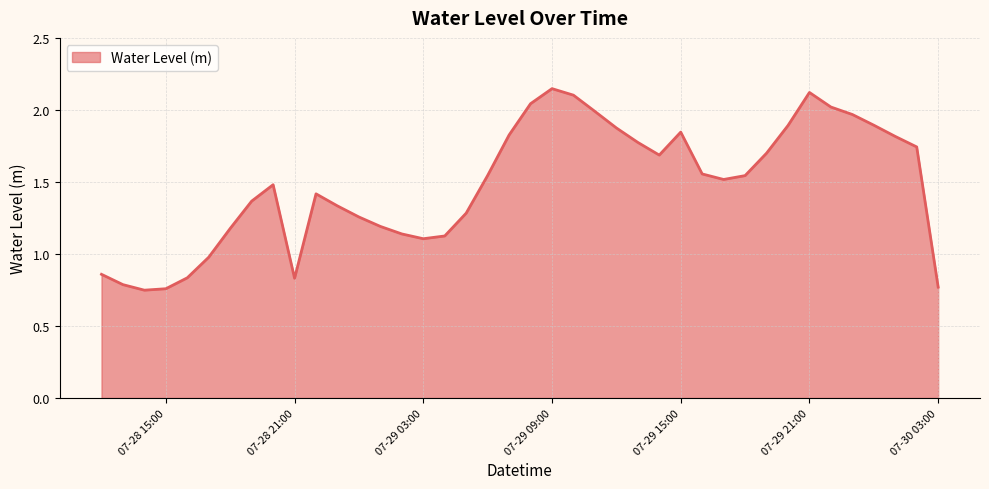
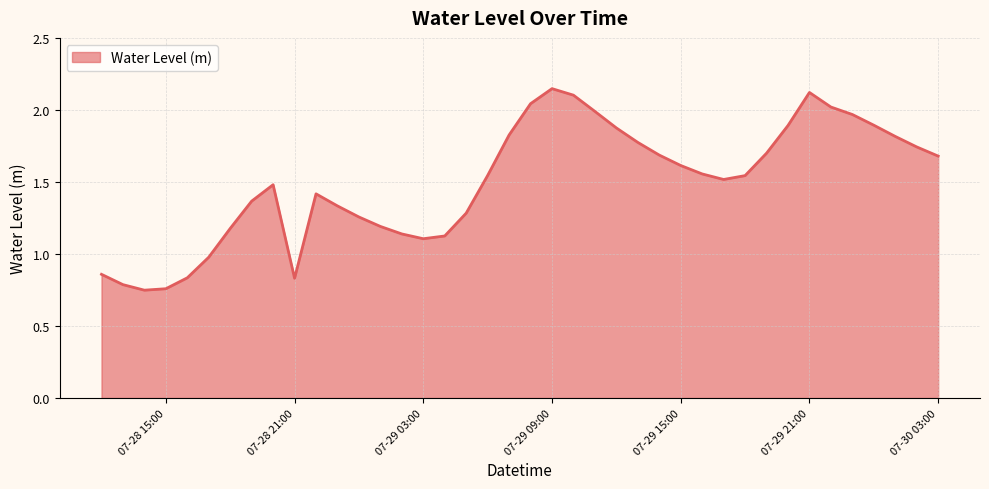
07-29 15:00: 1.85 -> 1.61
07-30 03:00: 0.77 -> 1.68
